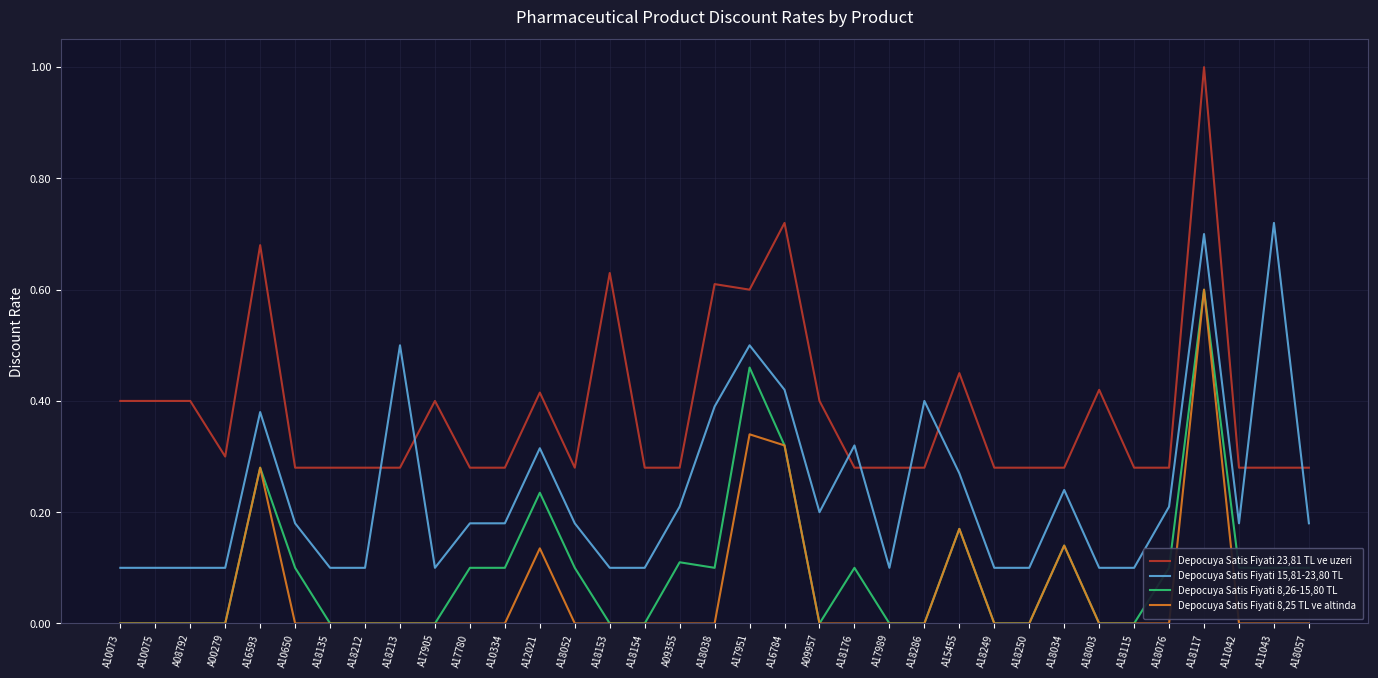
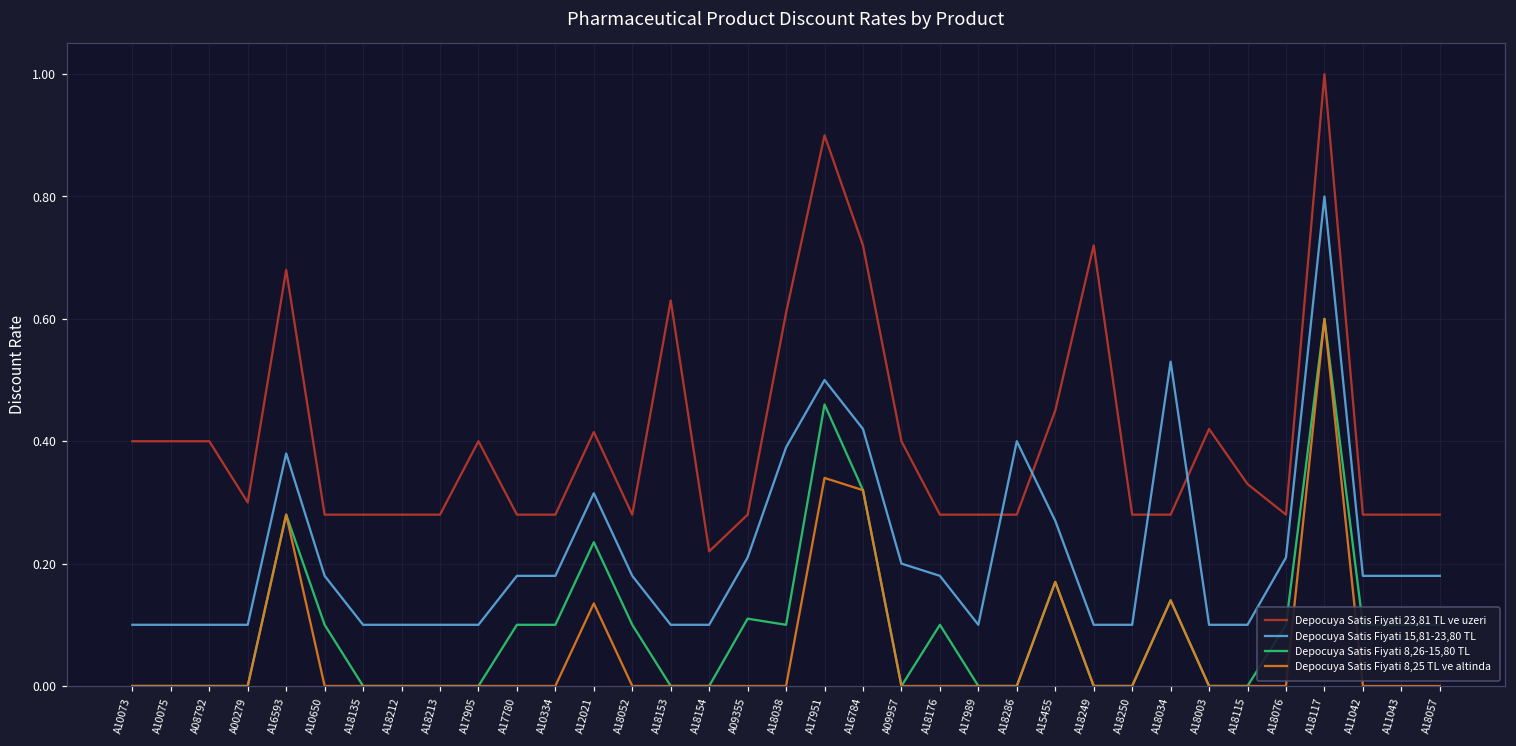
Depocuya Satis Fiyati 15,81-23,80 TL, A18213: 0.5 -> 0.1
Depocuya Satis Fiyati 23,81 TL ve uzeri, A18154: 0.28 -> 0.22
Depocuya Satis Fiyati 23,81 TL ve uzeri, A17951: 0.6 -> 0.9
Depocuya Satis Fiyati 15,81-23,80 TL, A18176: 0.32 -> 0.18
Depocuya Satis Fiyati 23,81 TL ve uzeri, A18249: 0.28 -> 0.72
Depocuya Satis Fiyati 15,81-23,80 TL, A18034: 0.24 -> 0.53
Depocuya Satis Fiyati 23,81 TL ve uzeri, A18115: 0.28 -> 0.33
Depocuya Satis Fiyati 15,81-23,80 TL, A18117: 0.7 -> 0.8
Depocuya Satis Fiyati 15,81-23,80 TL, A11043: 0.72 -> 0.18
